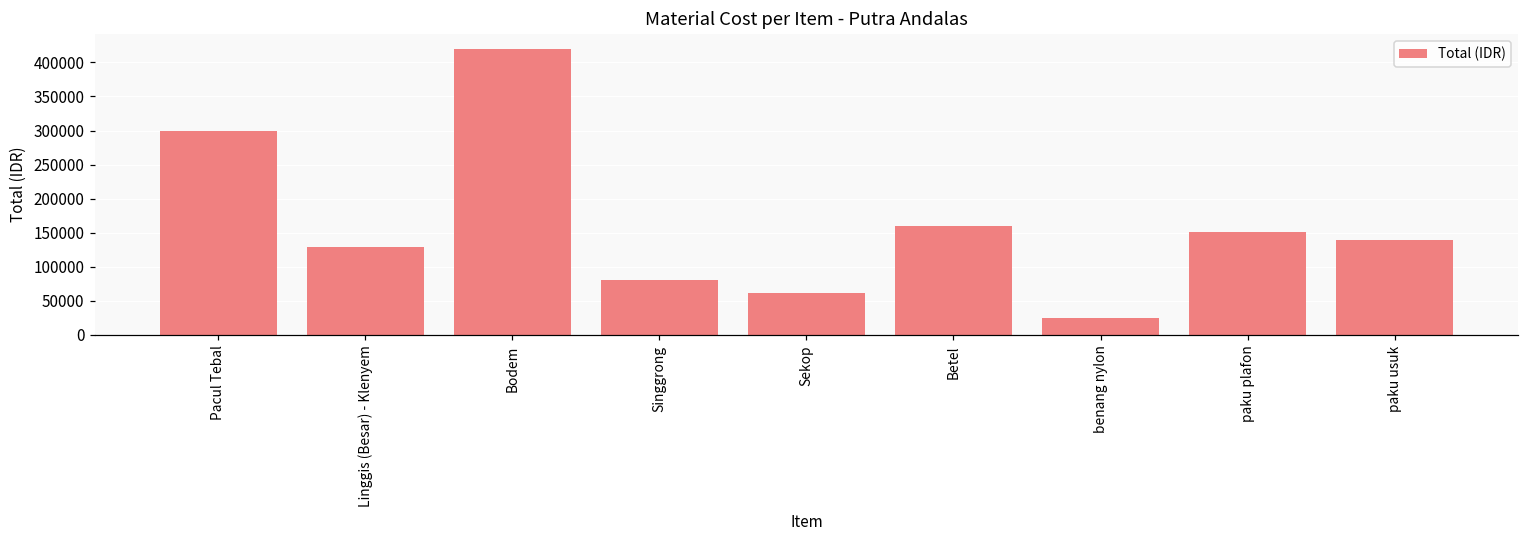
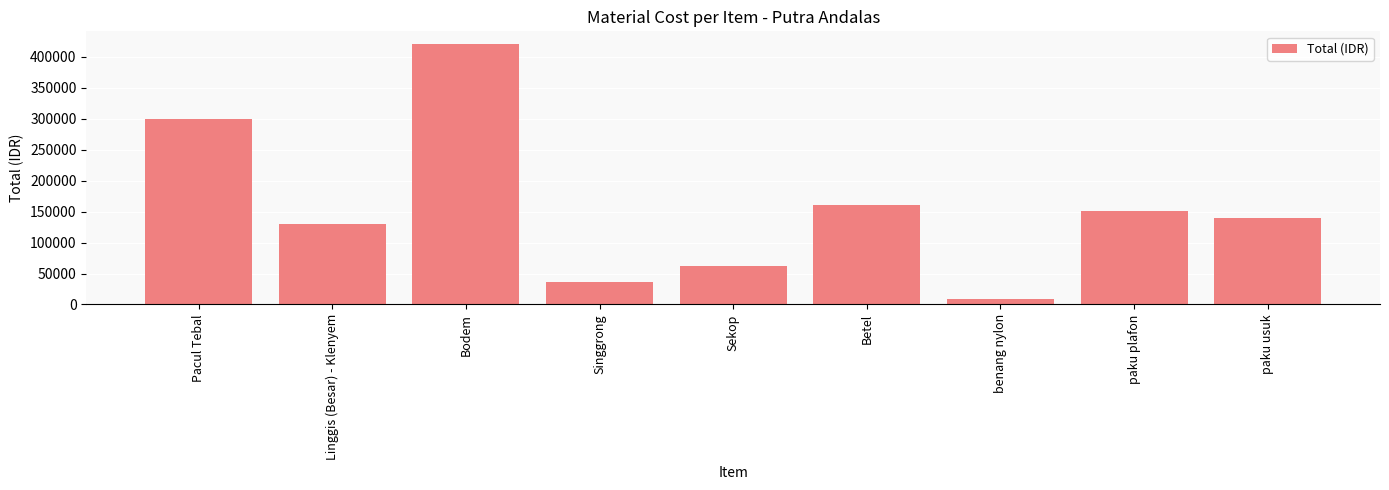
Singgrong: 80000 -> 40000
benang nylon: 30000 -> 10000
